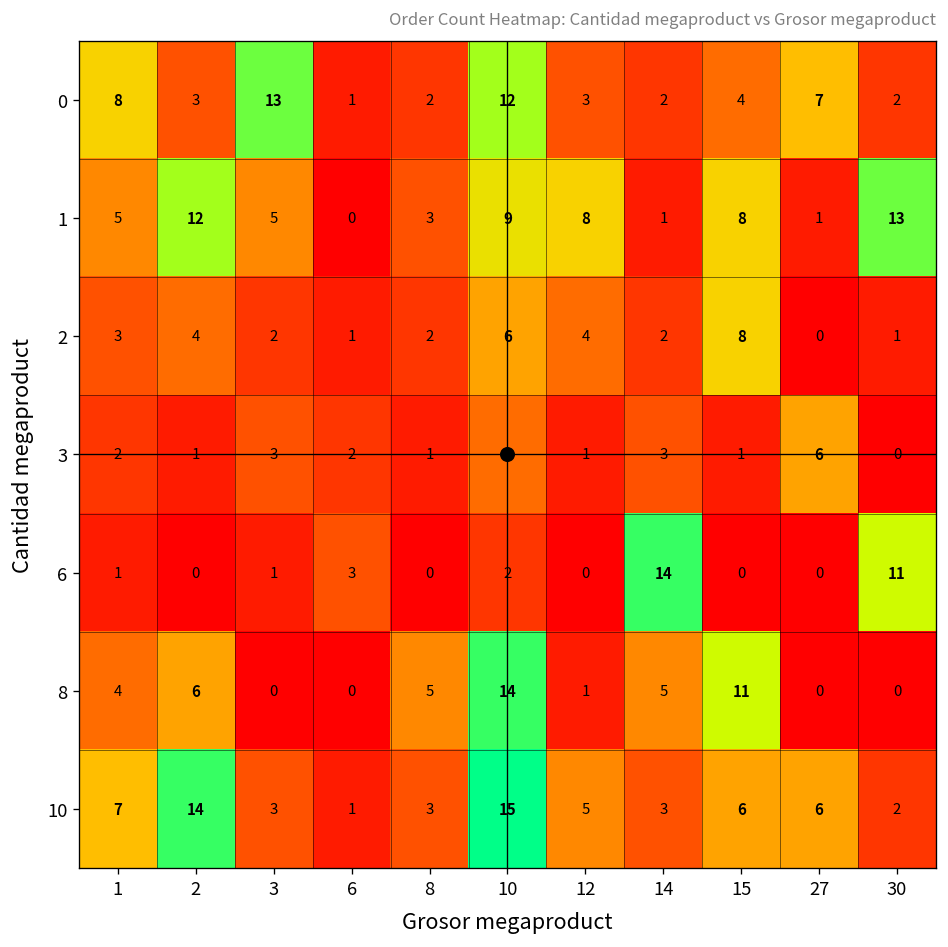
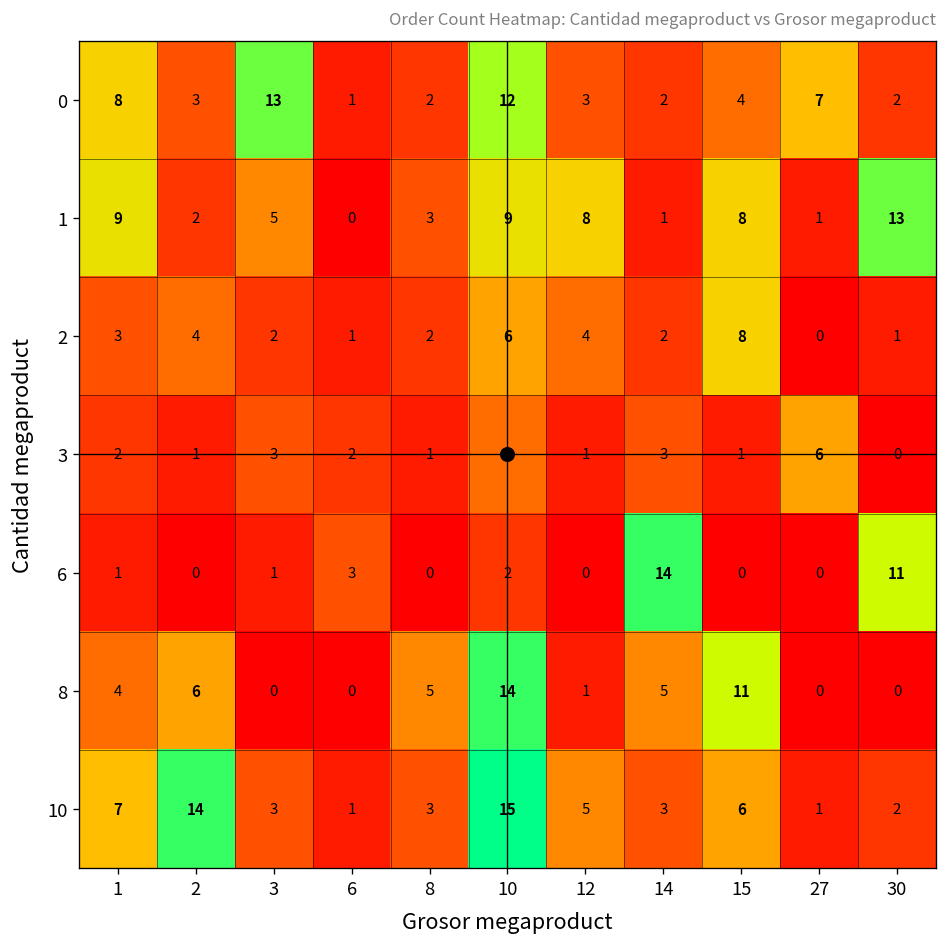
1, 1: 5 -> 9
1, 2: 12 -> 2
10, 27: 6 -> 1
